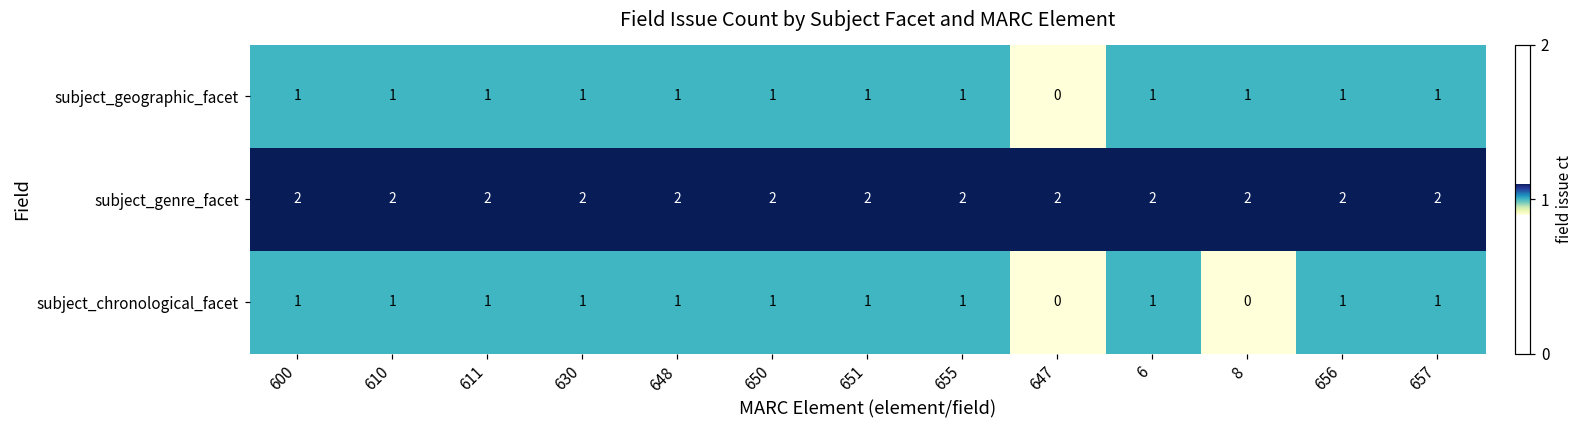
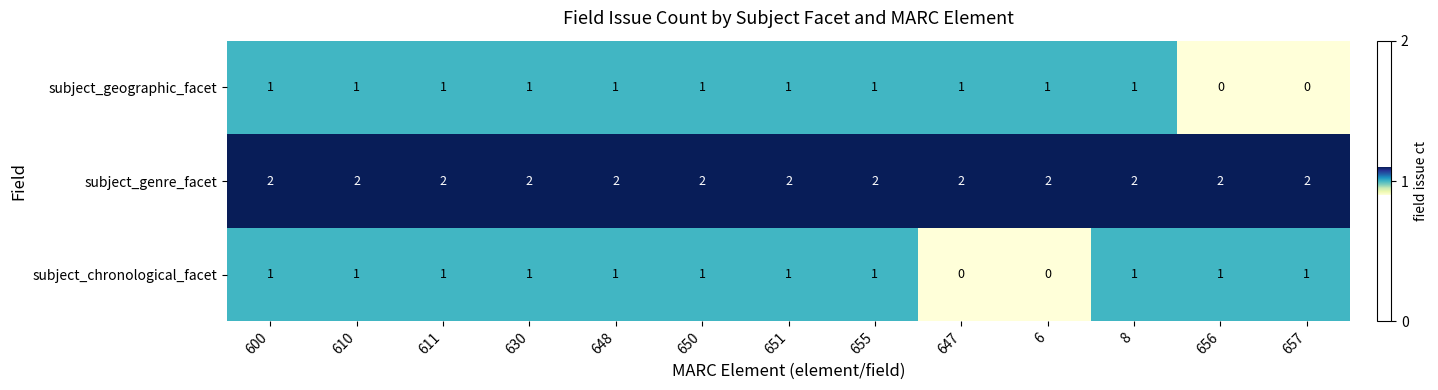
subject_geographic_facet, 647: 0 -> 1
subject_geographic_facet, 656: 1 -> 0
subject_geographic_facet, 657: 1 -> 0
subject_chronological_facet, 6: 1 -> 0
subject_chronological_facet, 8: 0 -> 1
